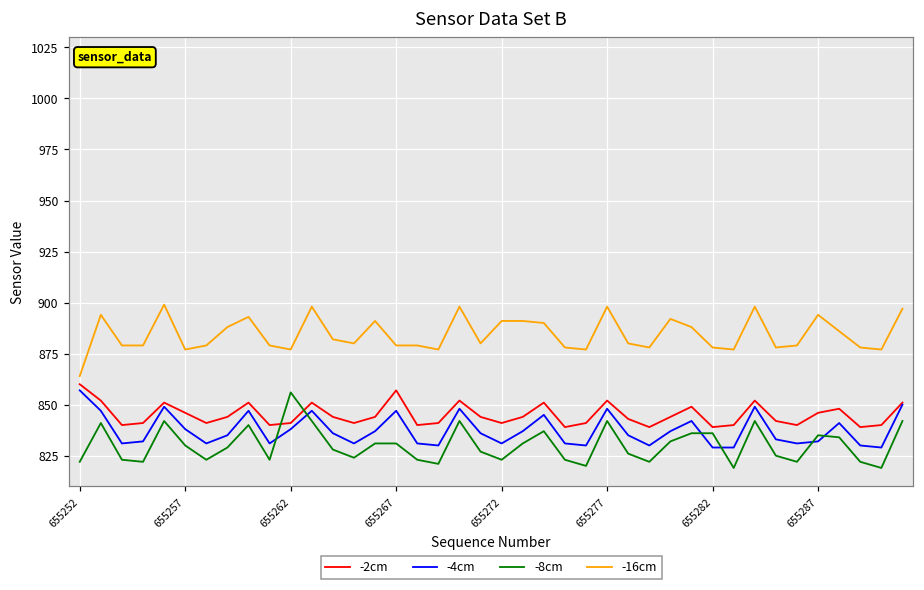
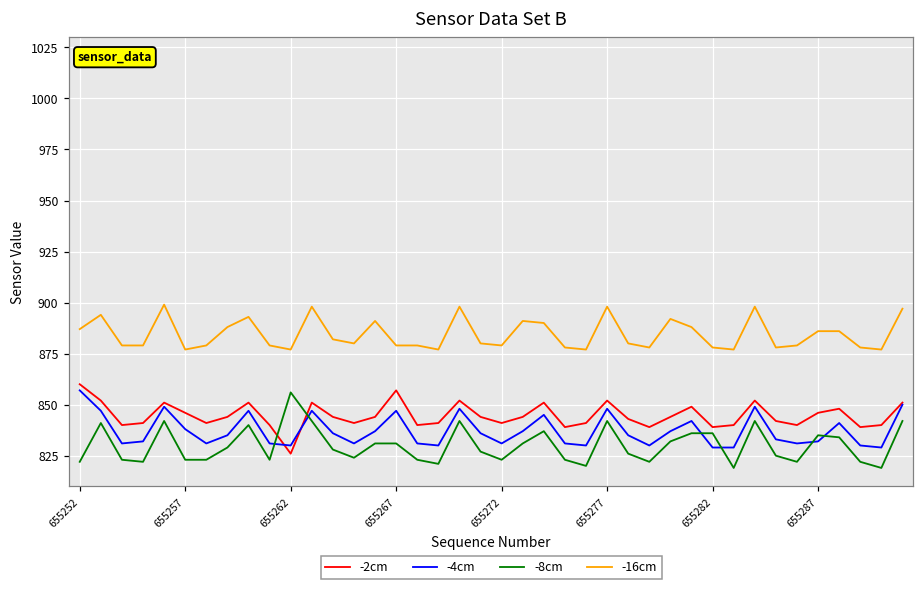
-16cm, 655252: 864 -> 887
-8cm, 655257: 830 -> 823
-2cm, 655262: 841 -> 826
-4cm, 655262: 838 -> 830
-16cm, 655272: 891 -> 879
-16cm, 655287: 894 -> 886
